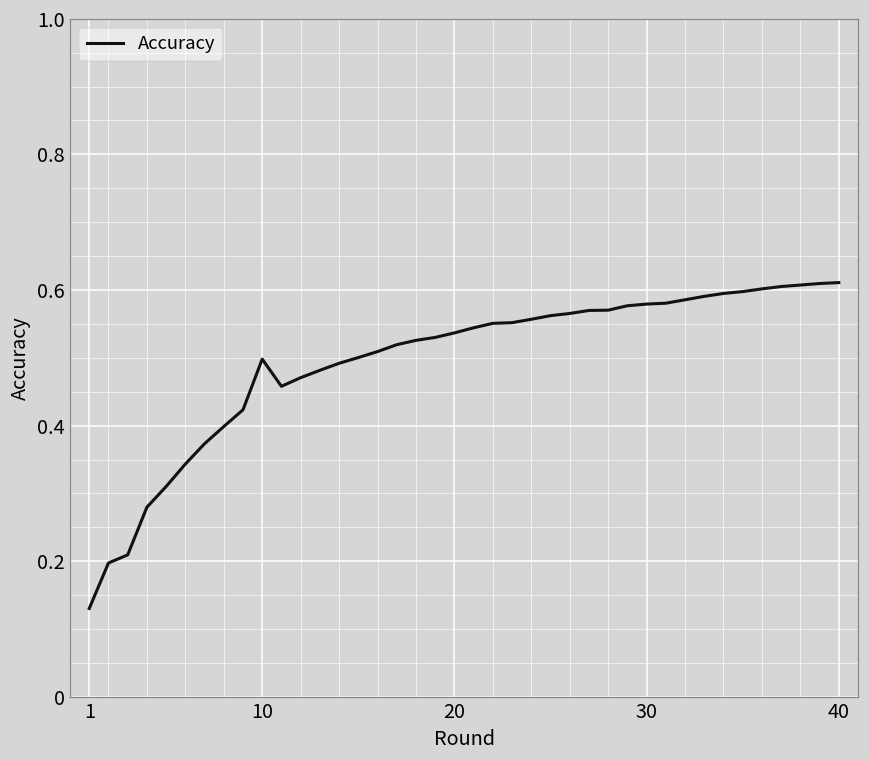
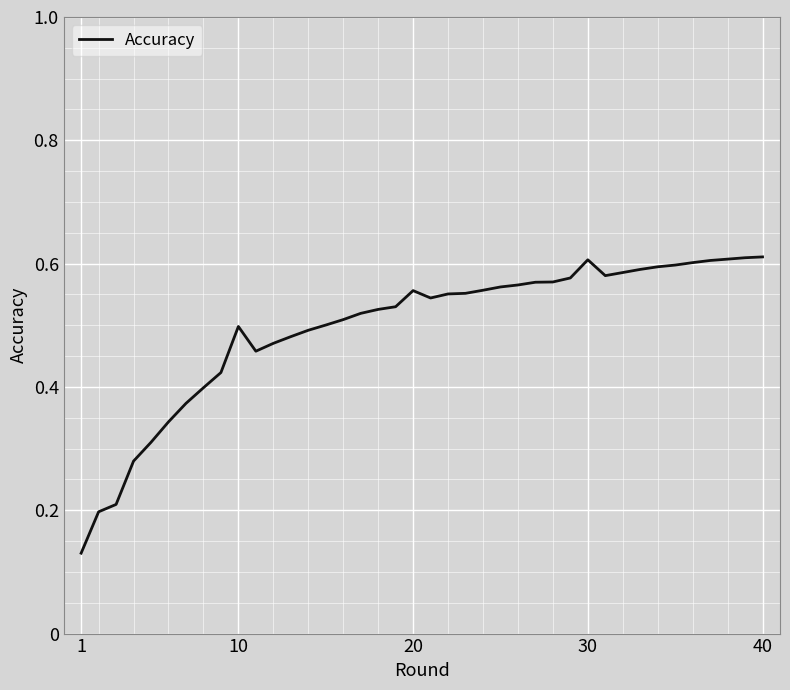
20: 0.54 -> 0.56
30: 0.58 -> 0.61
